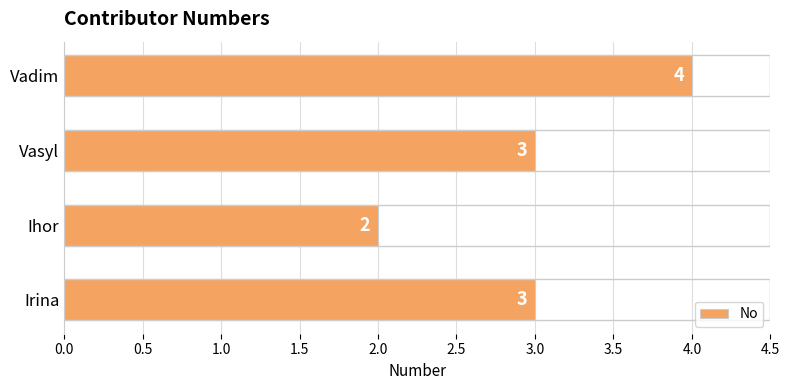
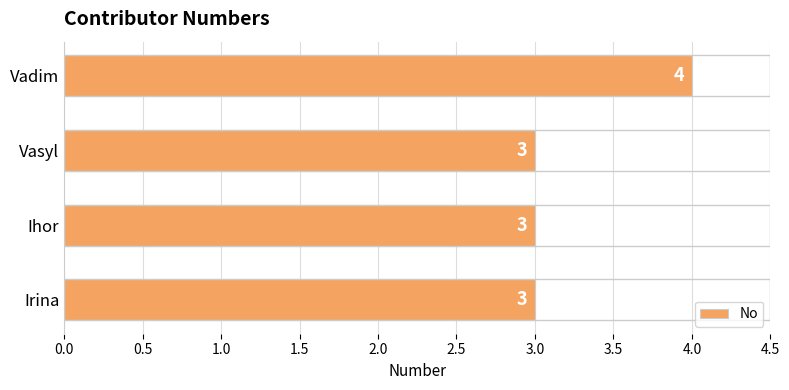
Ihor: 2 -> 3
